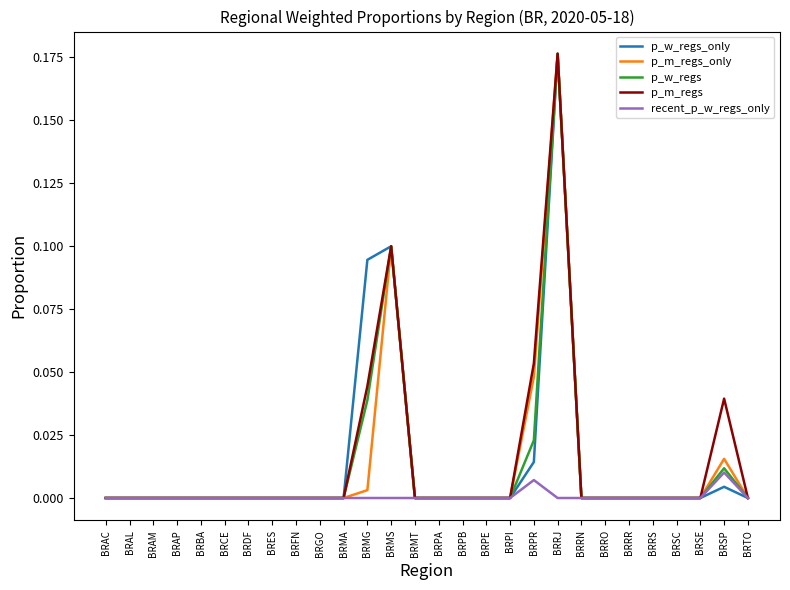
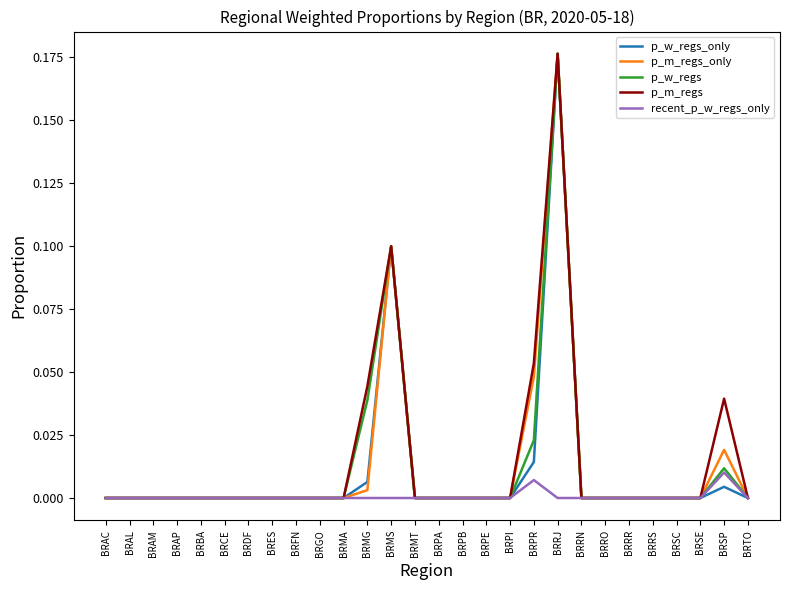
p_w_regs_only, BRMG: 0.095 -> 0.006
p_m_regs_only, BRSP: 0.016 -> 0.019
